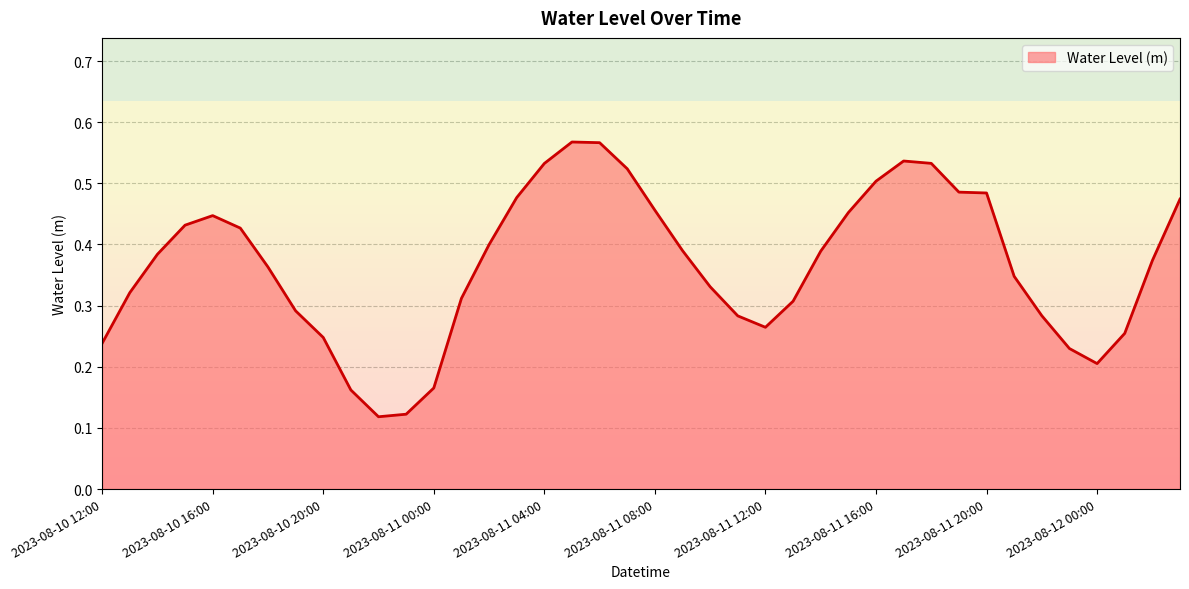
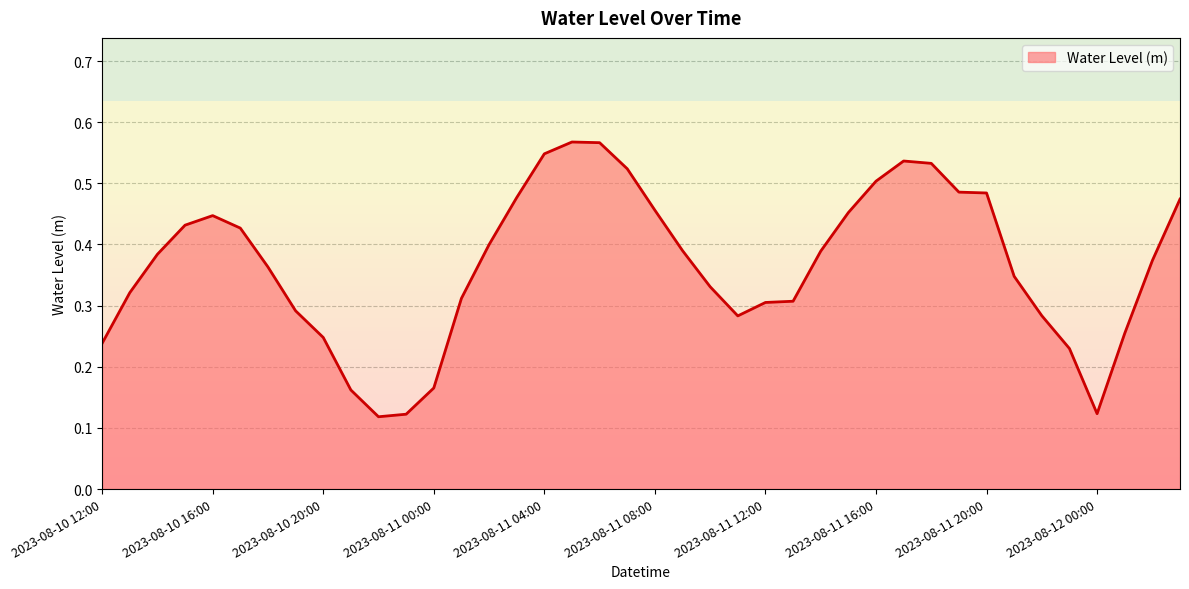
2023-08-11 04:00: 0.53 -> 0.55
2023-08-11 12:00: 0.26 -> 0.31
2023-08-12 00:00: 0.21 -> 0.12
